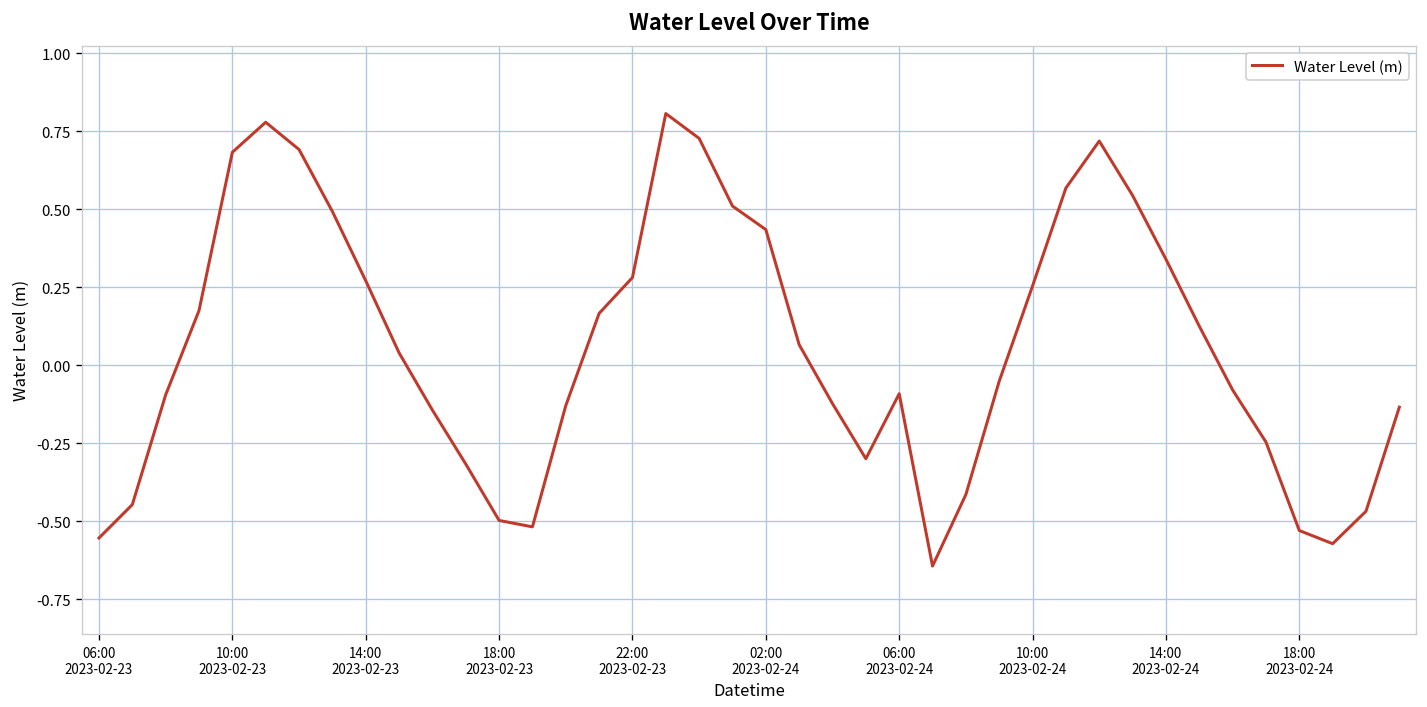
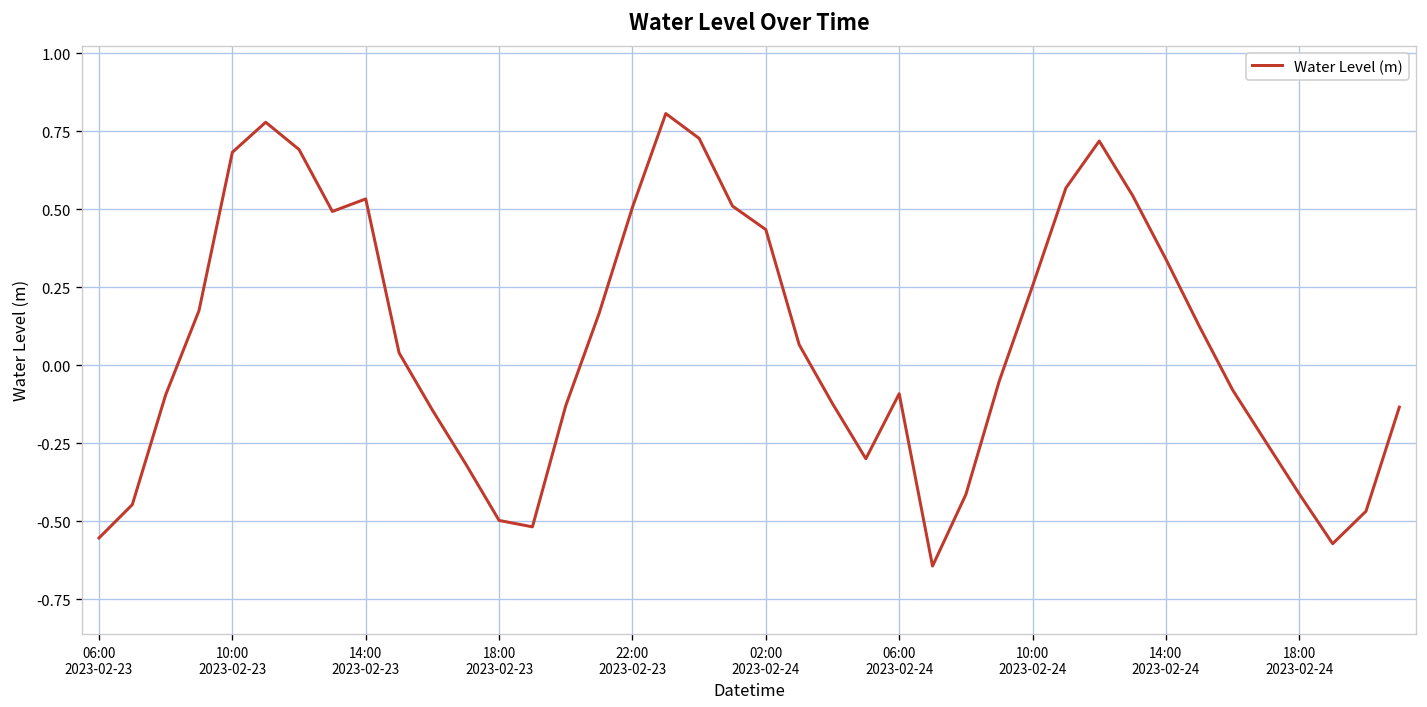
14:00 2023-02-23: 0.27 -> 0.53
22:00 2023-02-23: 0.28 -> 0.51
18:00 2023-02-24: -0.53 -> -0.41
